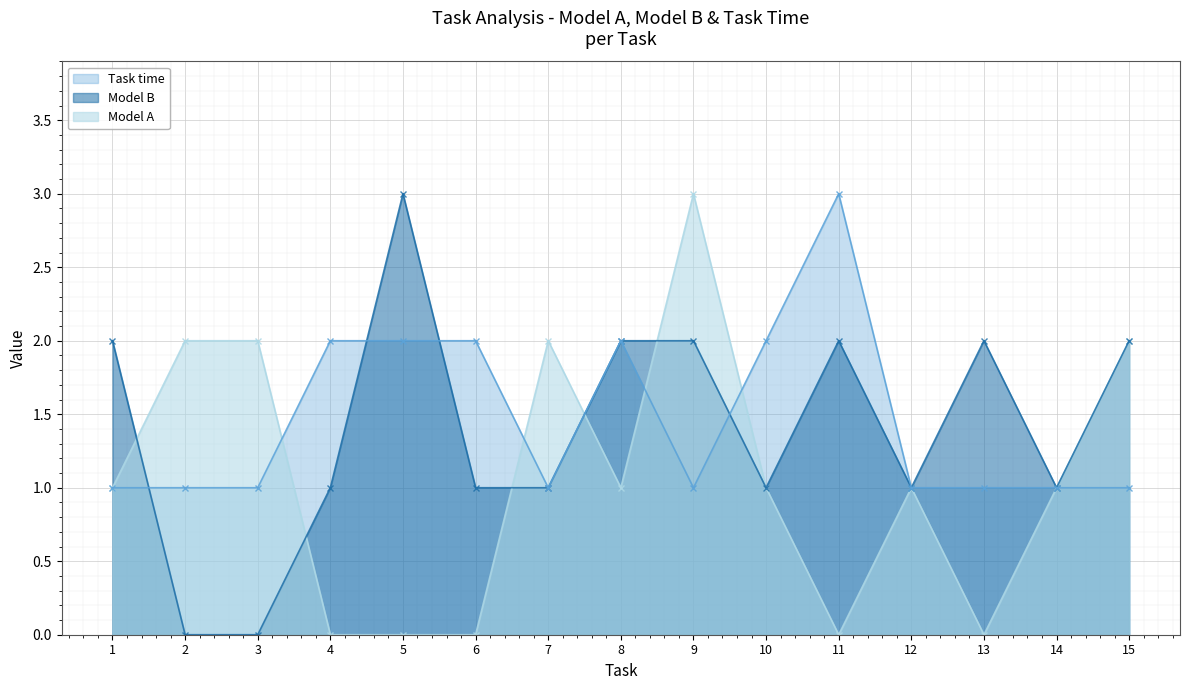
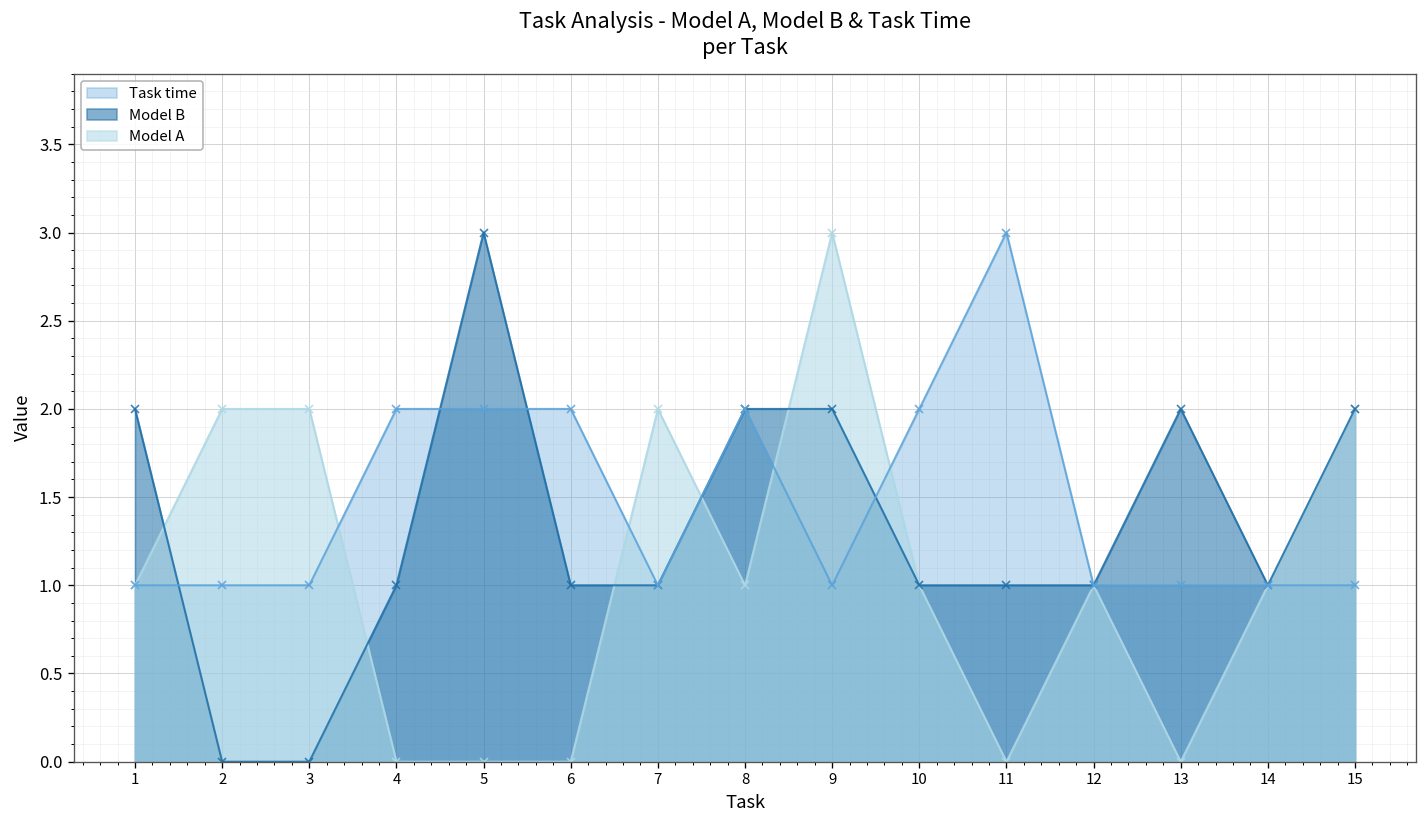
Model B, 11: 2 -> 1
